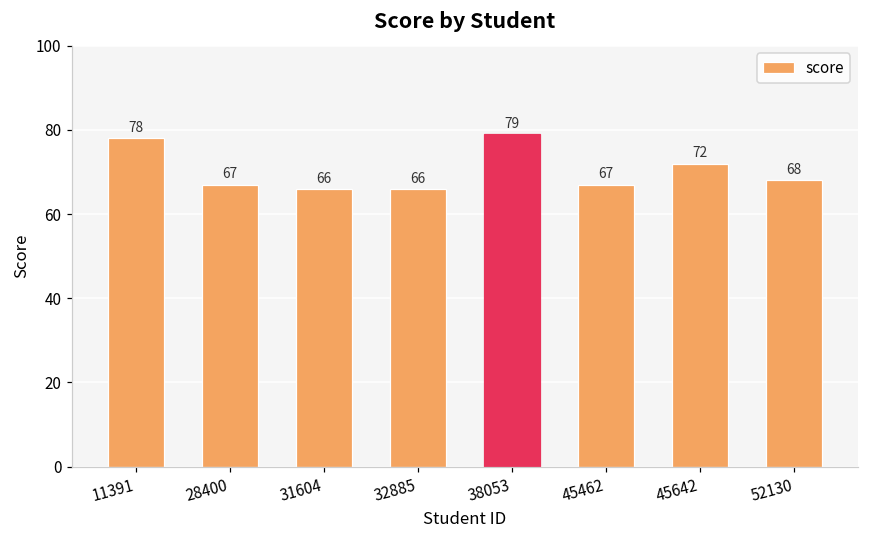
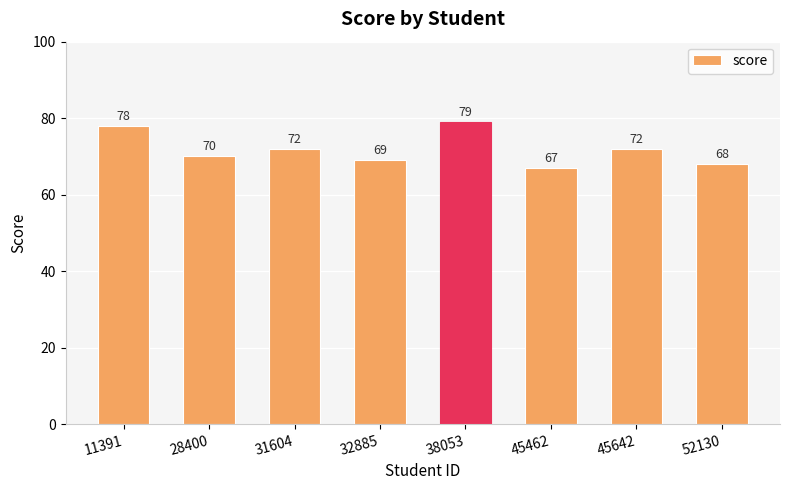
28400: 67 -> 70
31604: 66 -> 72
32885: 66 -> 69
